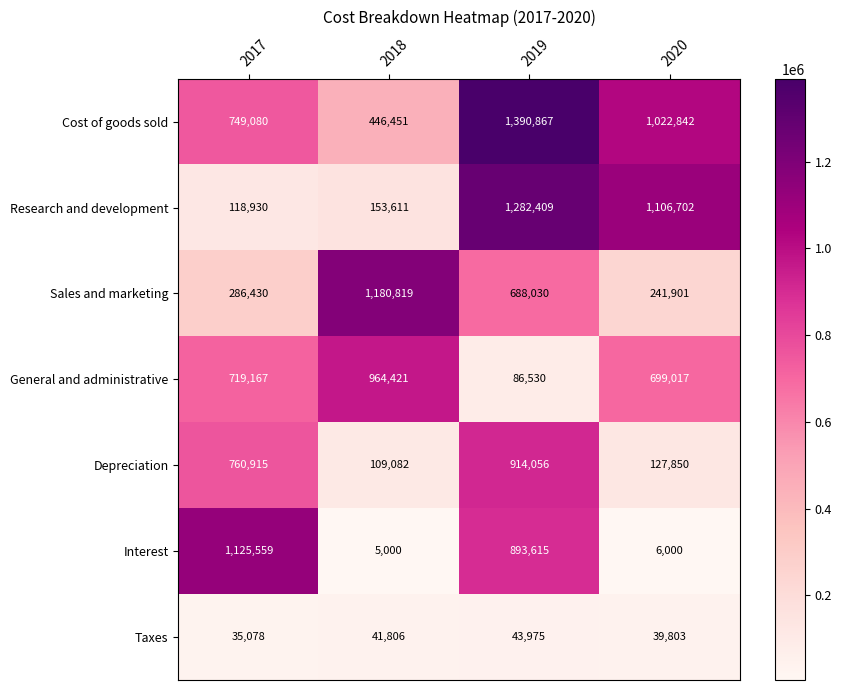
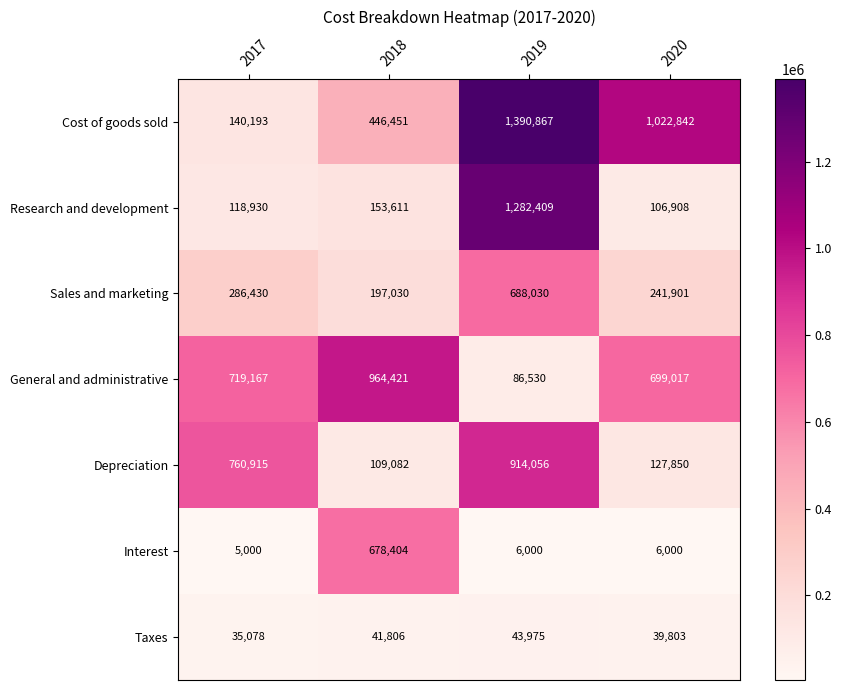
Cost of goods sold, 2017: 749,080 -> 140,193
Research and development, 2020: 1,106,702 -> 106,908
Sales and marketing, 2018: 1,180,819 -> 197,030
Interest, 2017: 1,125,559 -> 5,000
Interest, 2018: 5,000 -> 678,404
Interest, 2019: 893,615 -> 6,000
